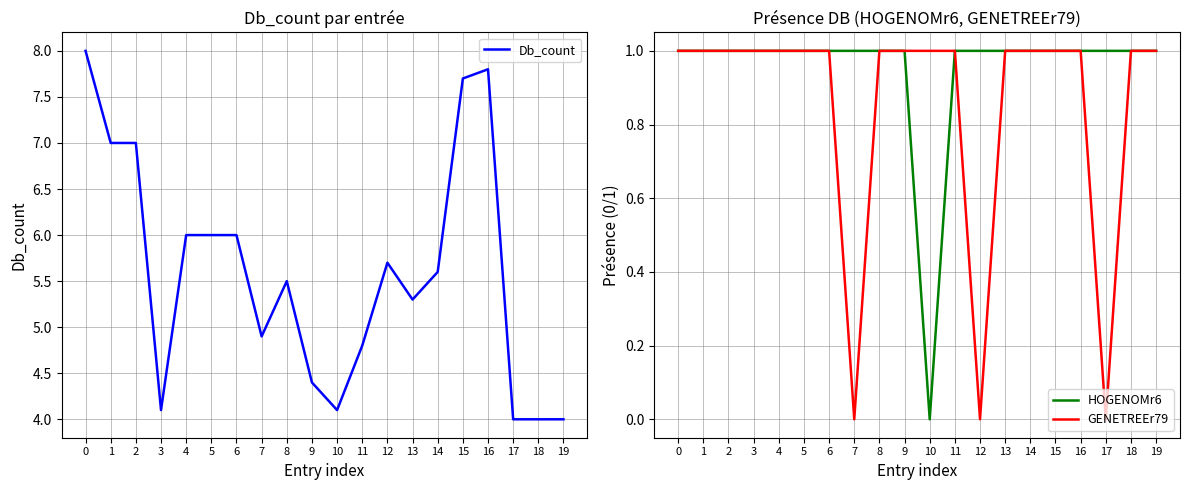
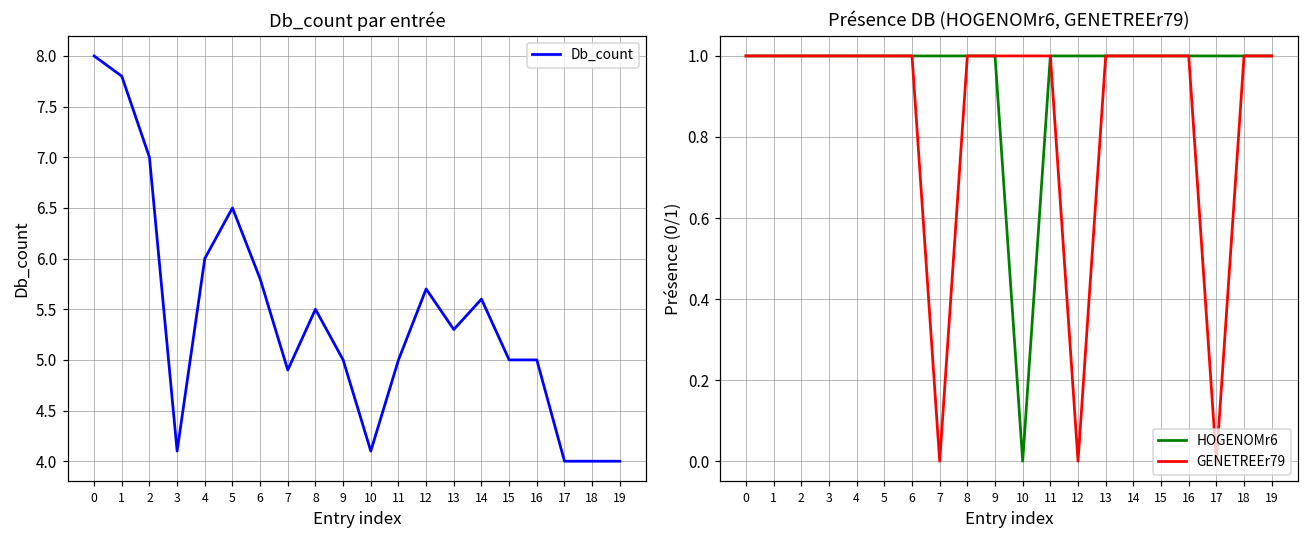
Db_count par entrée, 1: 7.0 -> 7.8
Db_count par entrée, 5: 6.0 -> 6.5
Db_count par entrée, 6: 6.0 -> 5.8
Db_count par entrée, 9: 4.4 -> 5.0
Db_count par entrée, 11: 4.8 -> 5.0
Db_count par entrée, 15: 7.7 -> 5.0
Db_count par entrée, 16: 7.8 -> 5.0
